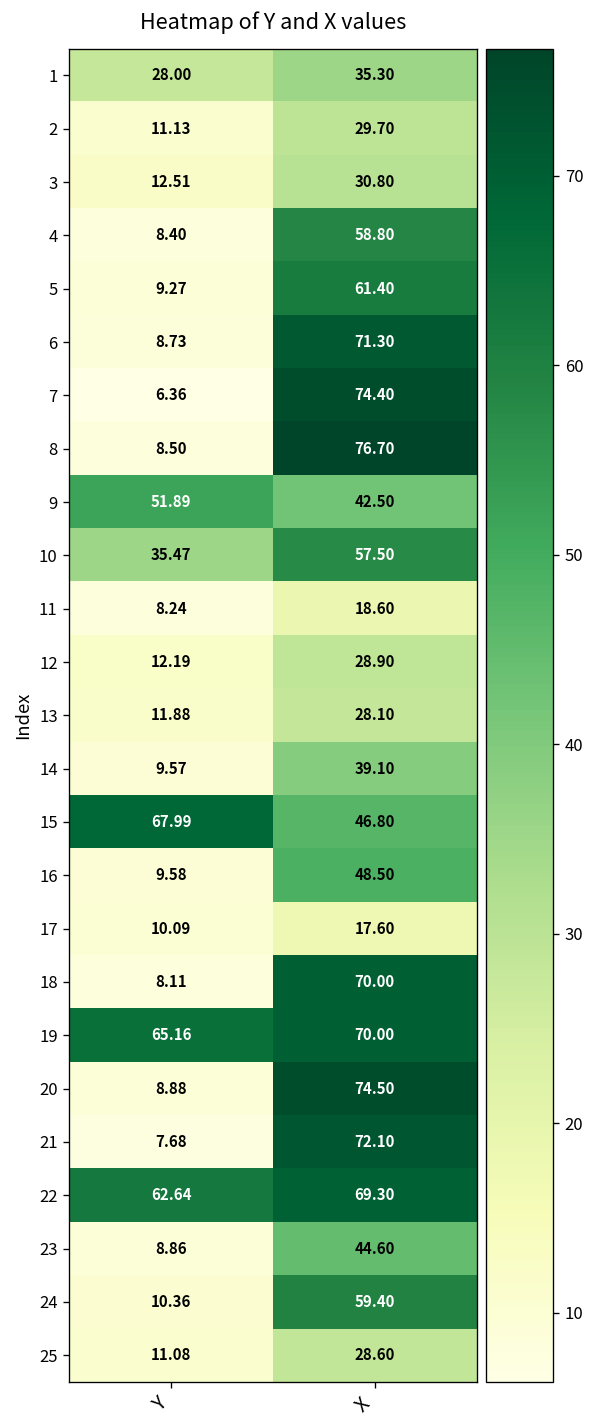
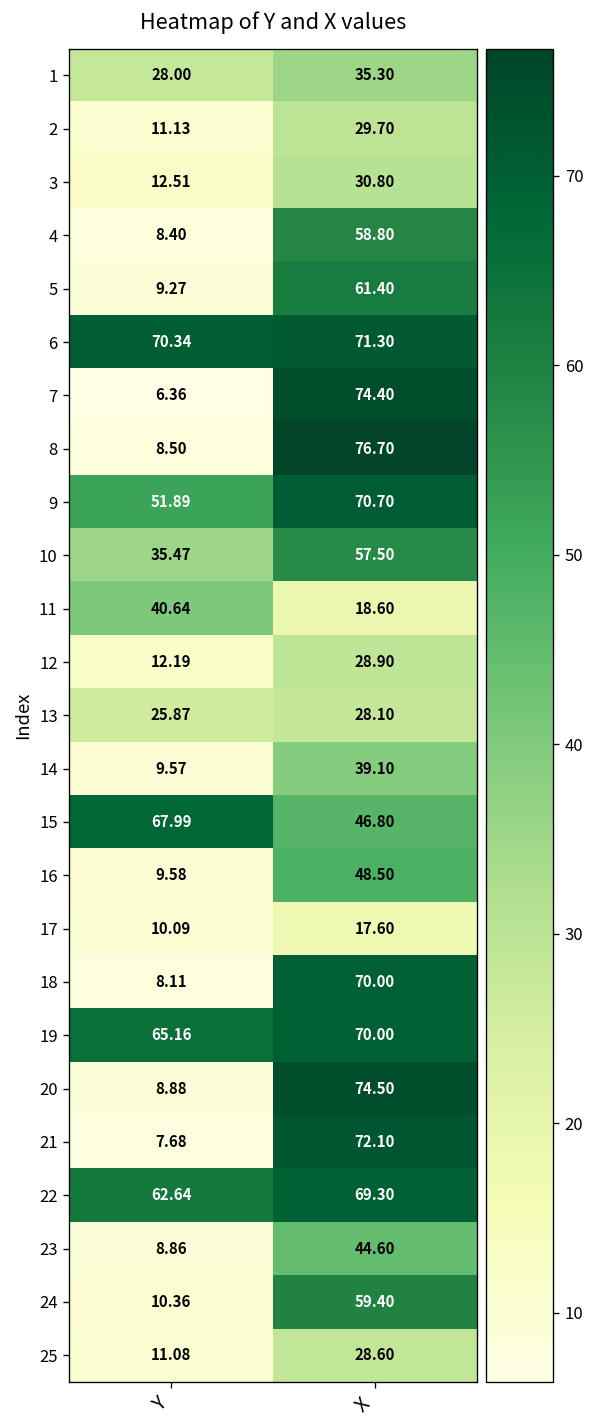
6, Y: 8.73 -> 70.34
9, X: 42.50 -> 70.70
11, Y: 8.24 -> 40.64
13, Y: 11.88 -> 25.87
